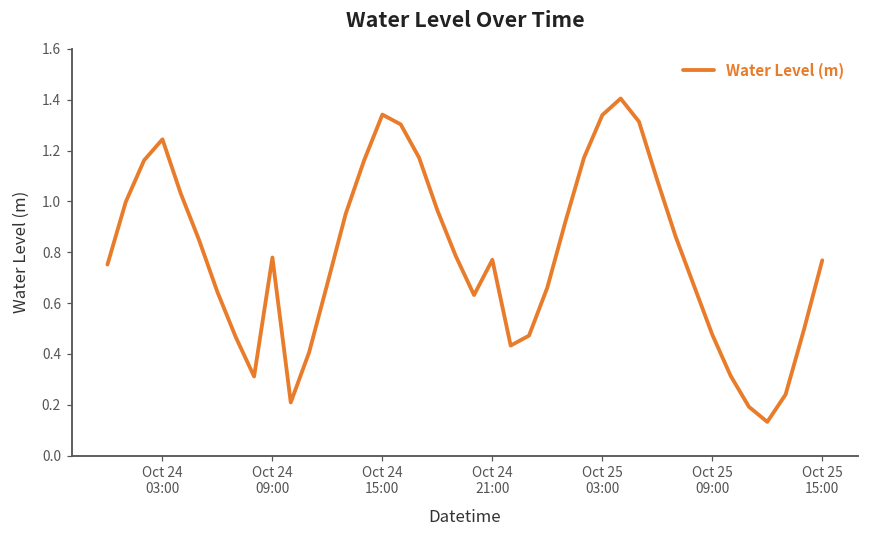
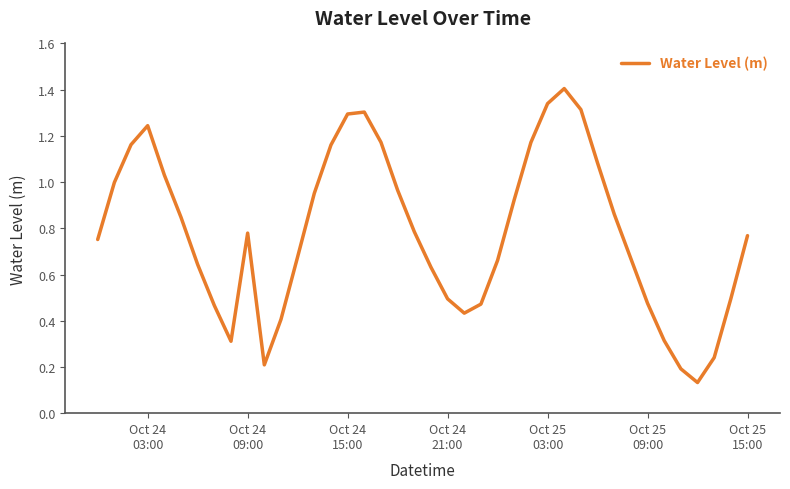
Oct 24 15:00: 1.34 -> 1.29
Oct 24 21:00: 0.77 -> 0.49
